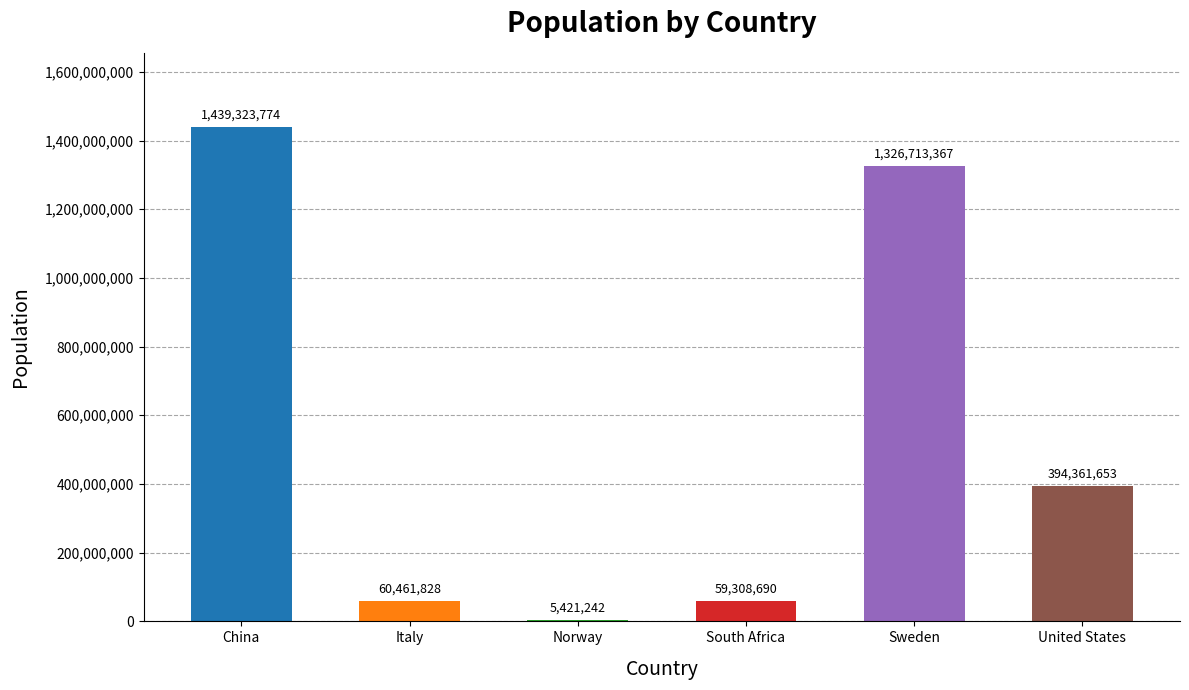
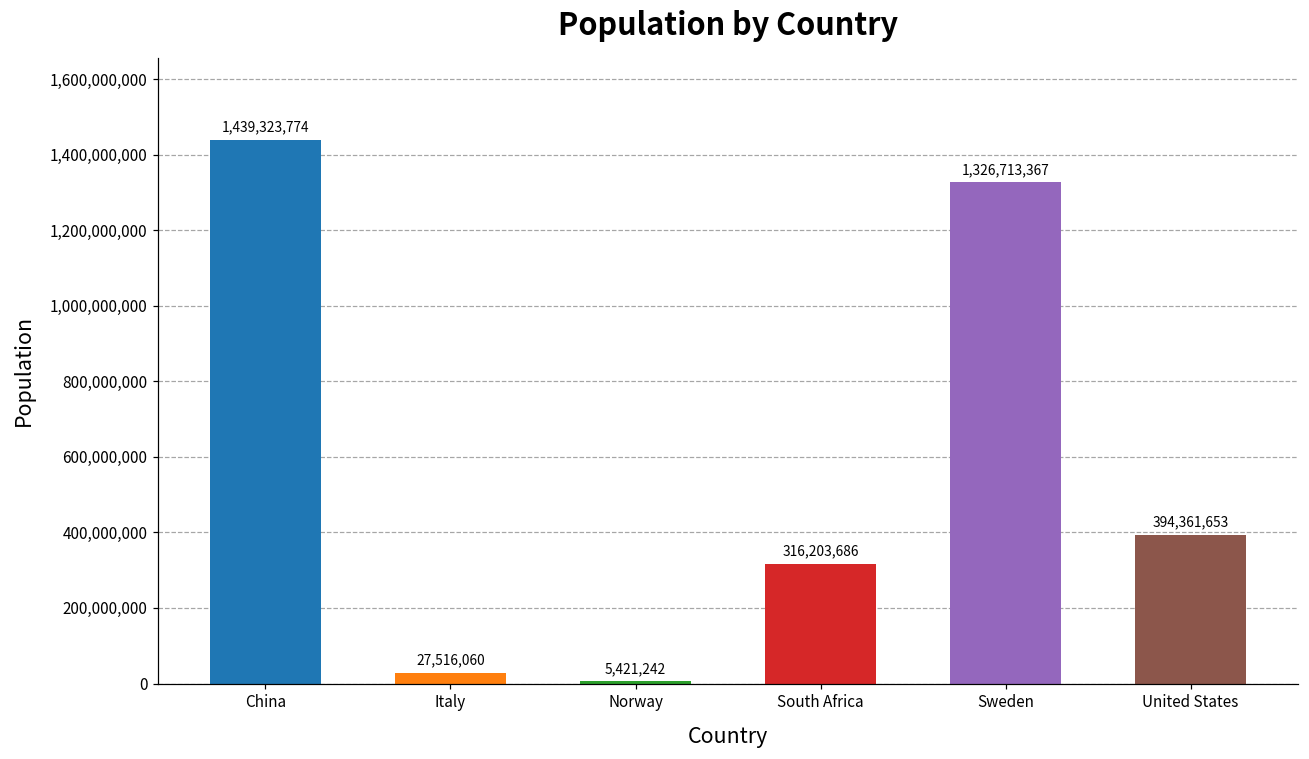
Italy: 60,461,828 -> 27,516,060
South Africa: 59,308,690 -> 316,203,686
